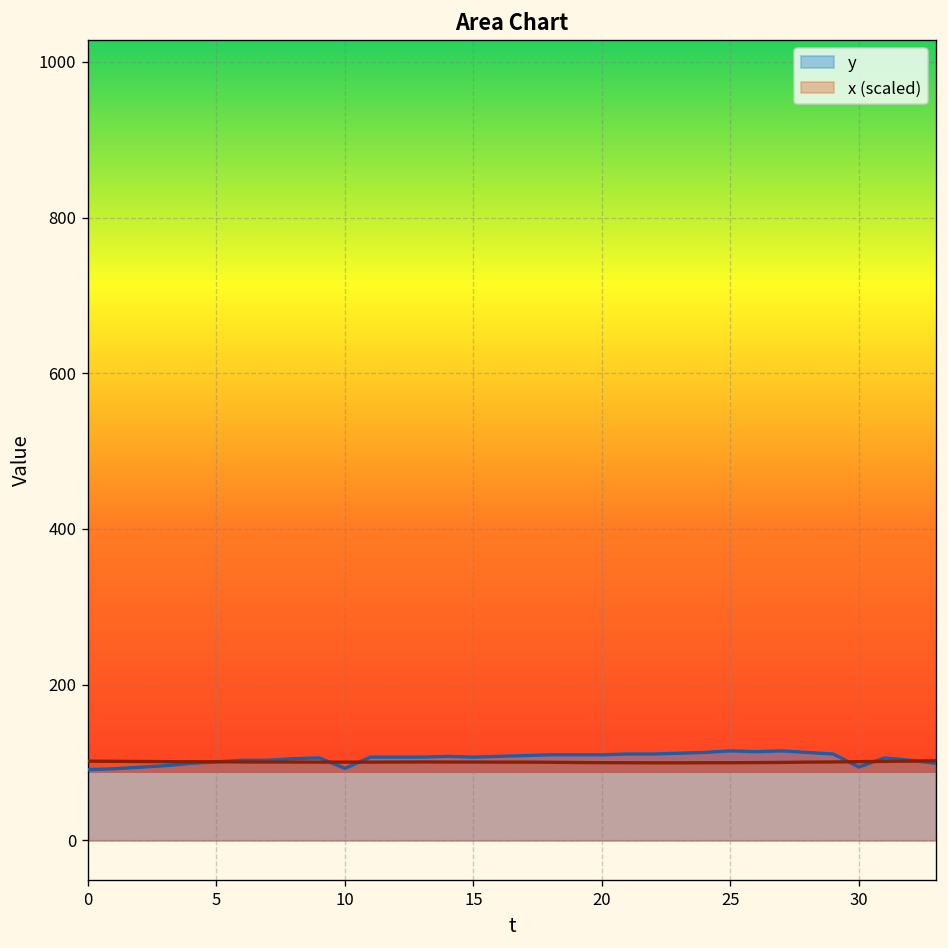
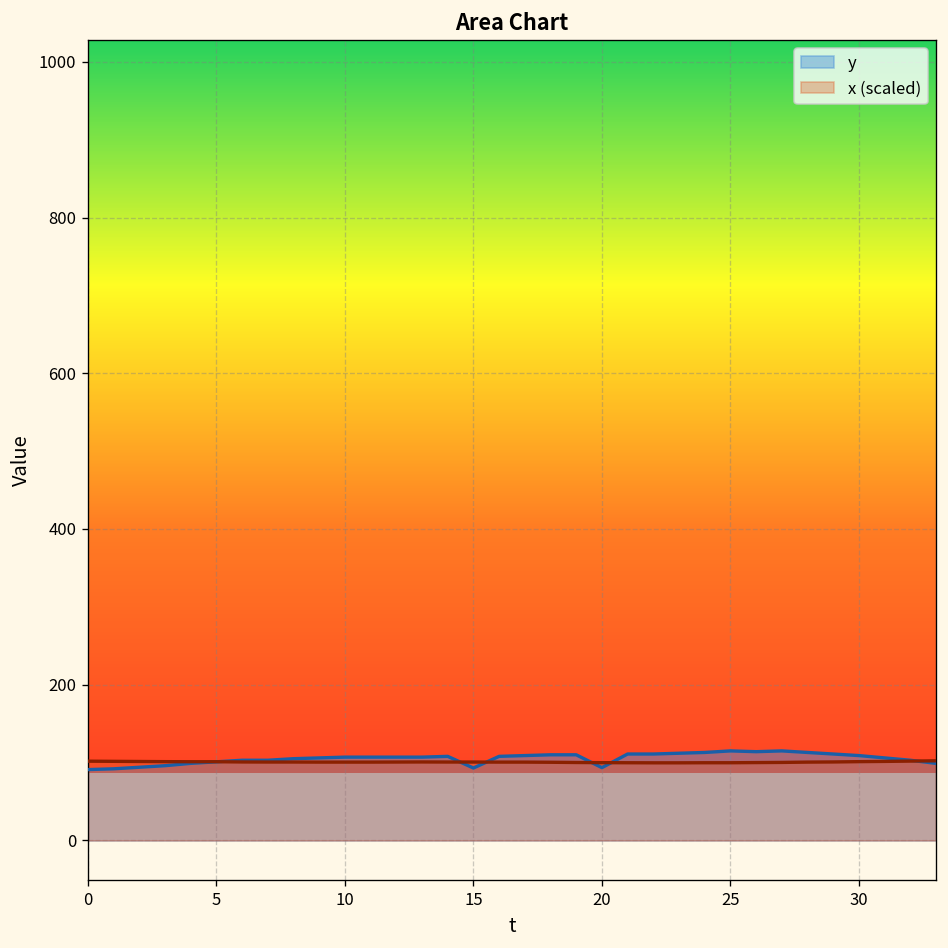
y, 10: 90 -> 110
y, 15: 110 -> 90
y, 20: 110 -> 90
y, 30: 90 -> 110
